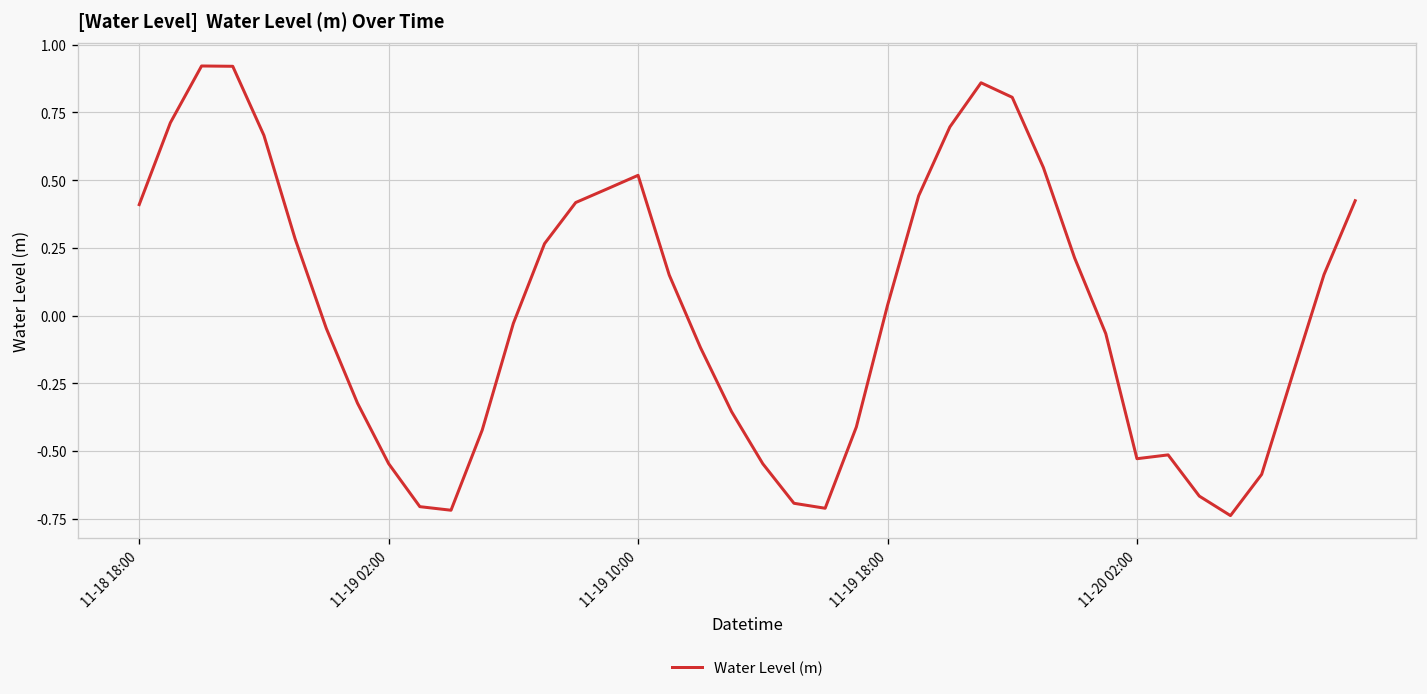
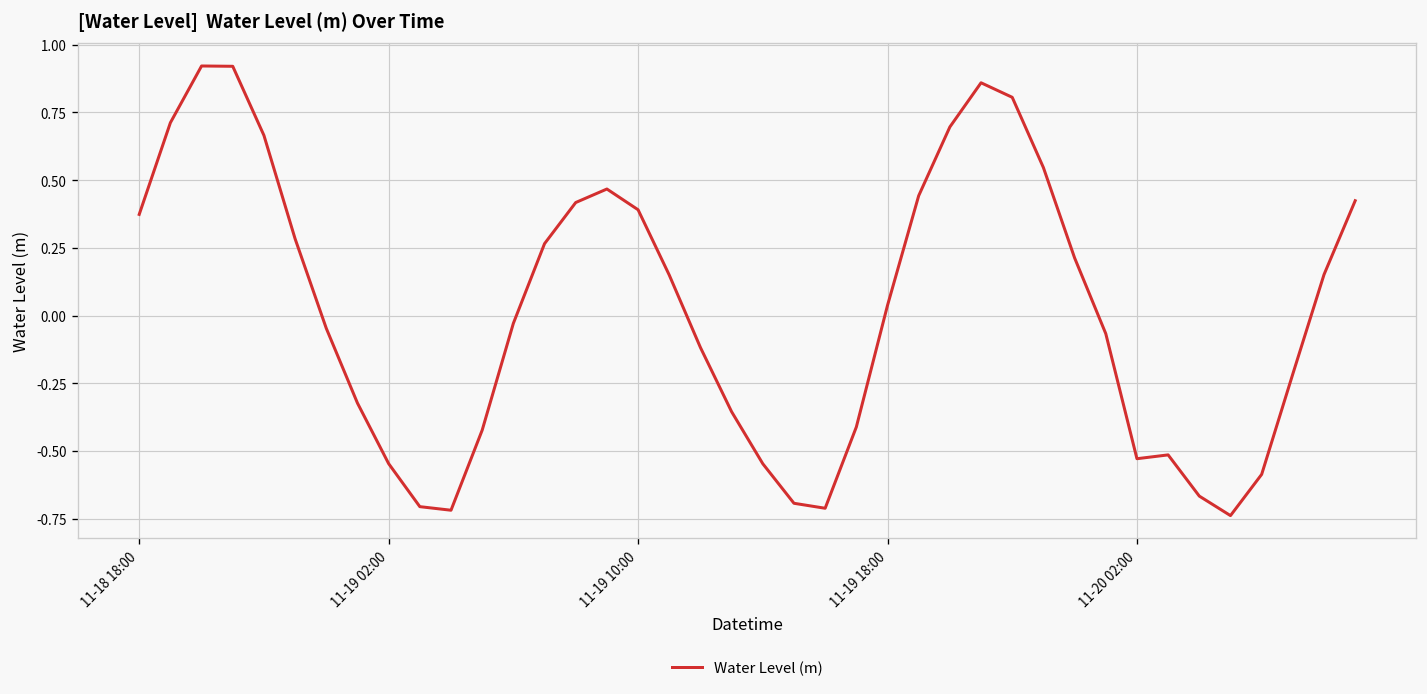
11-18 18:00: 0.41 -> 0.37
11-19 10:00: 0.52 -> 0.39
